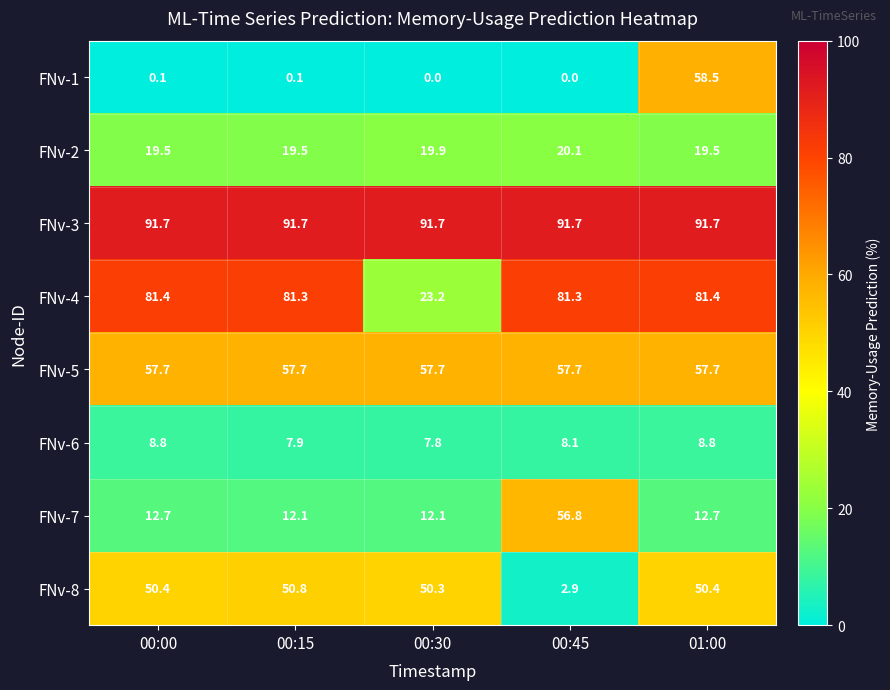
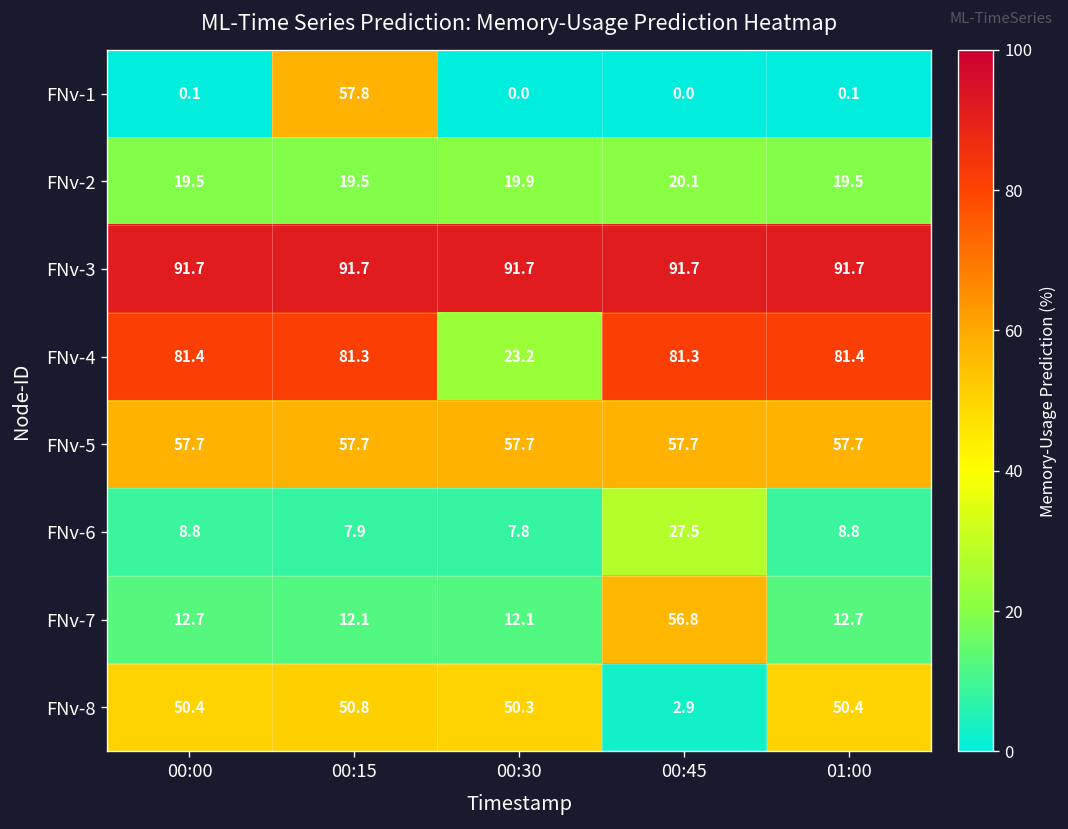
FNv-1, 00:15: 0.1 -> 57.8
FNv-1, 01:00: 58.5 -> 0.1
FNv-6, 00:45: 8.1 -> 27.5
